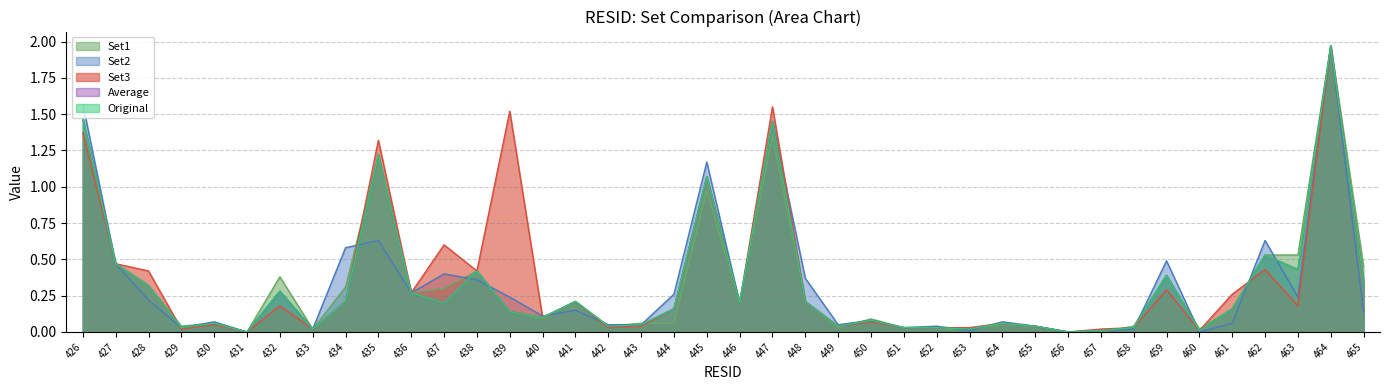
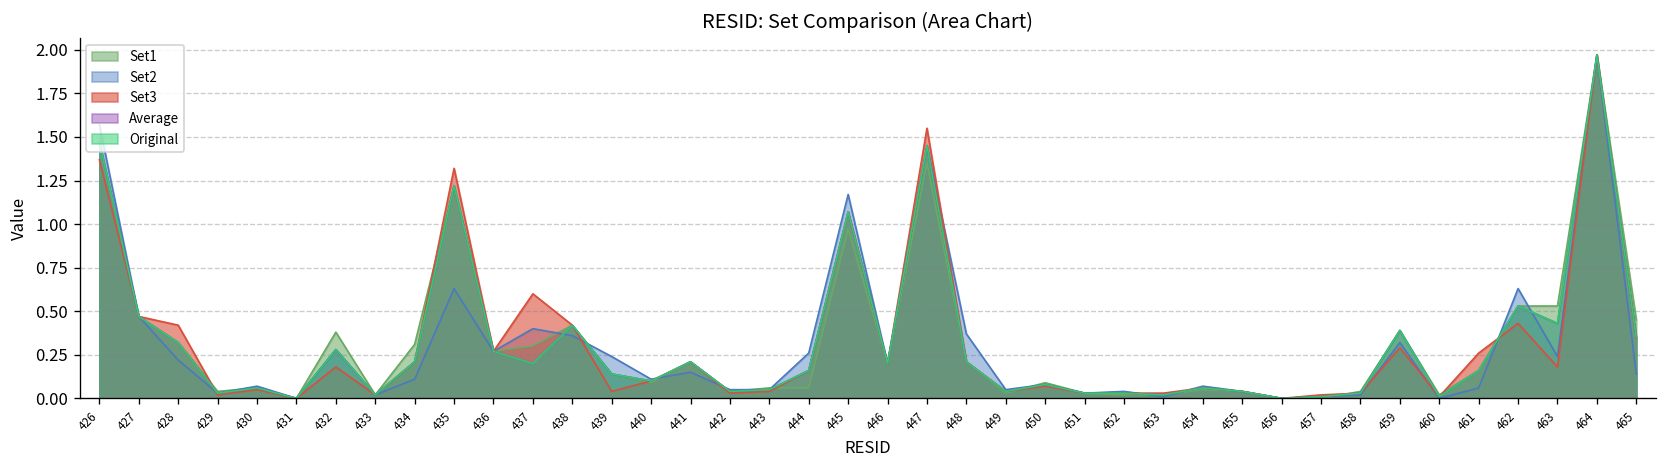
Set2, 434: 0.58 -> 0.11
Set3, 439: 1.52 -> 0.04
Set2, 459: 0.49 -> 0.32
